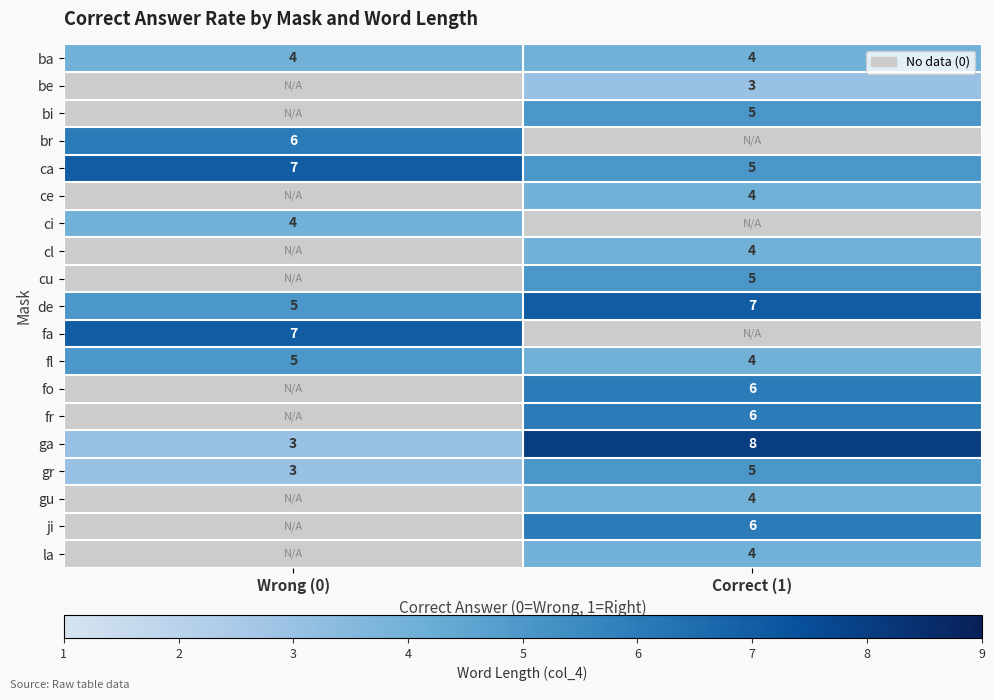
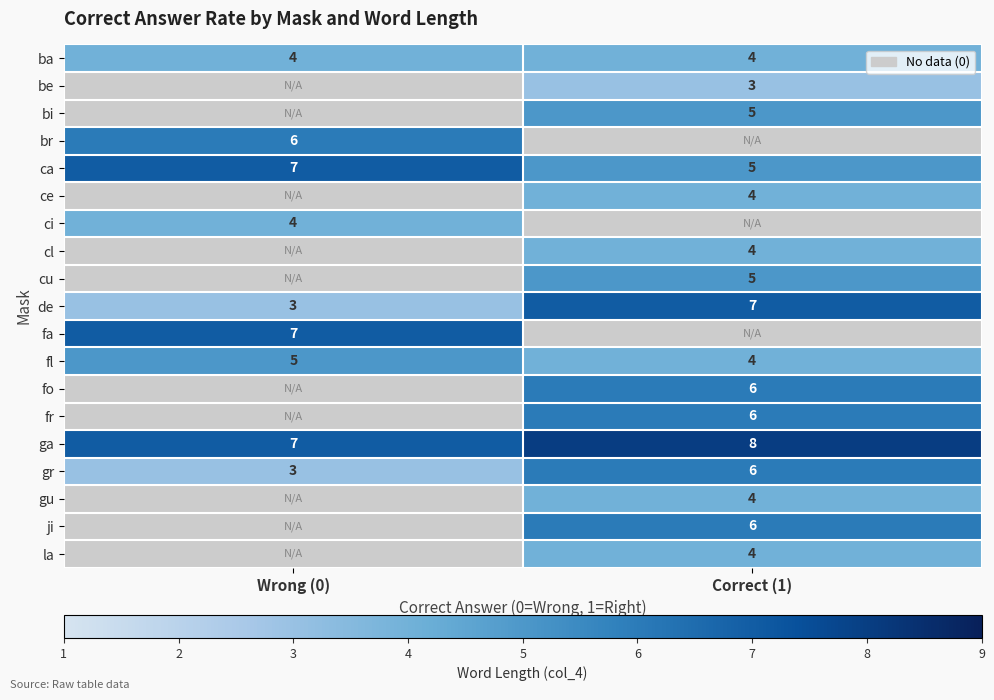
de, Wrong (0): 5 -> 3
ga, Wrong (0): 3 -> 7
gr, Correct (1): 5 -> 6
